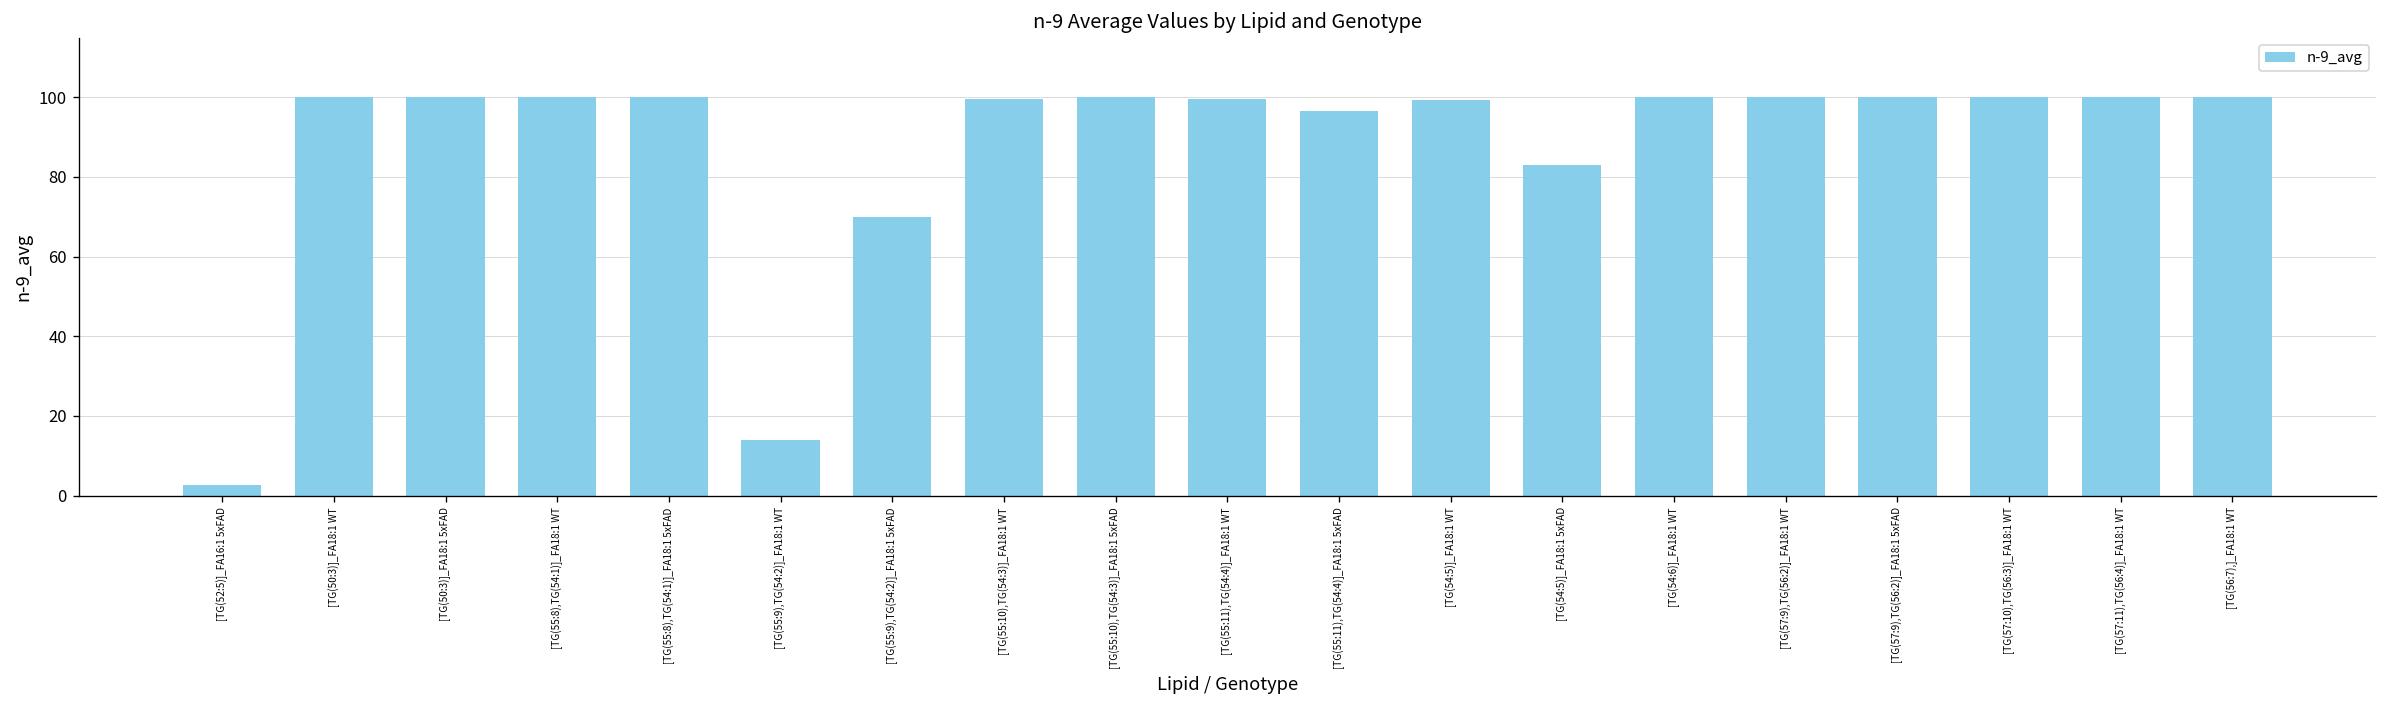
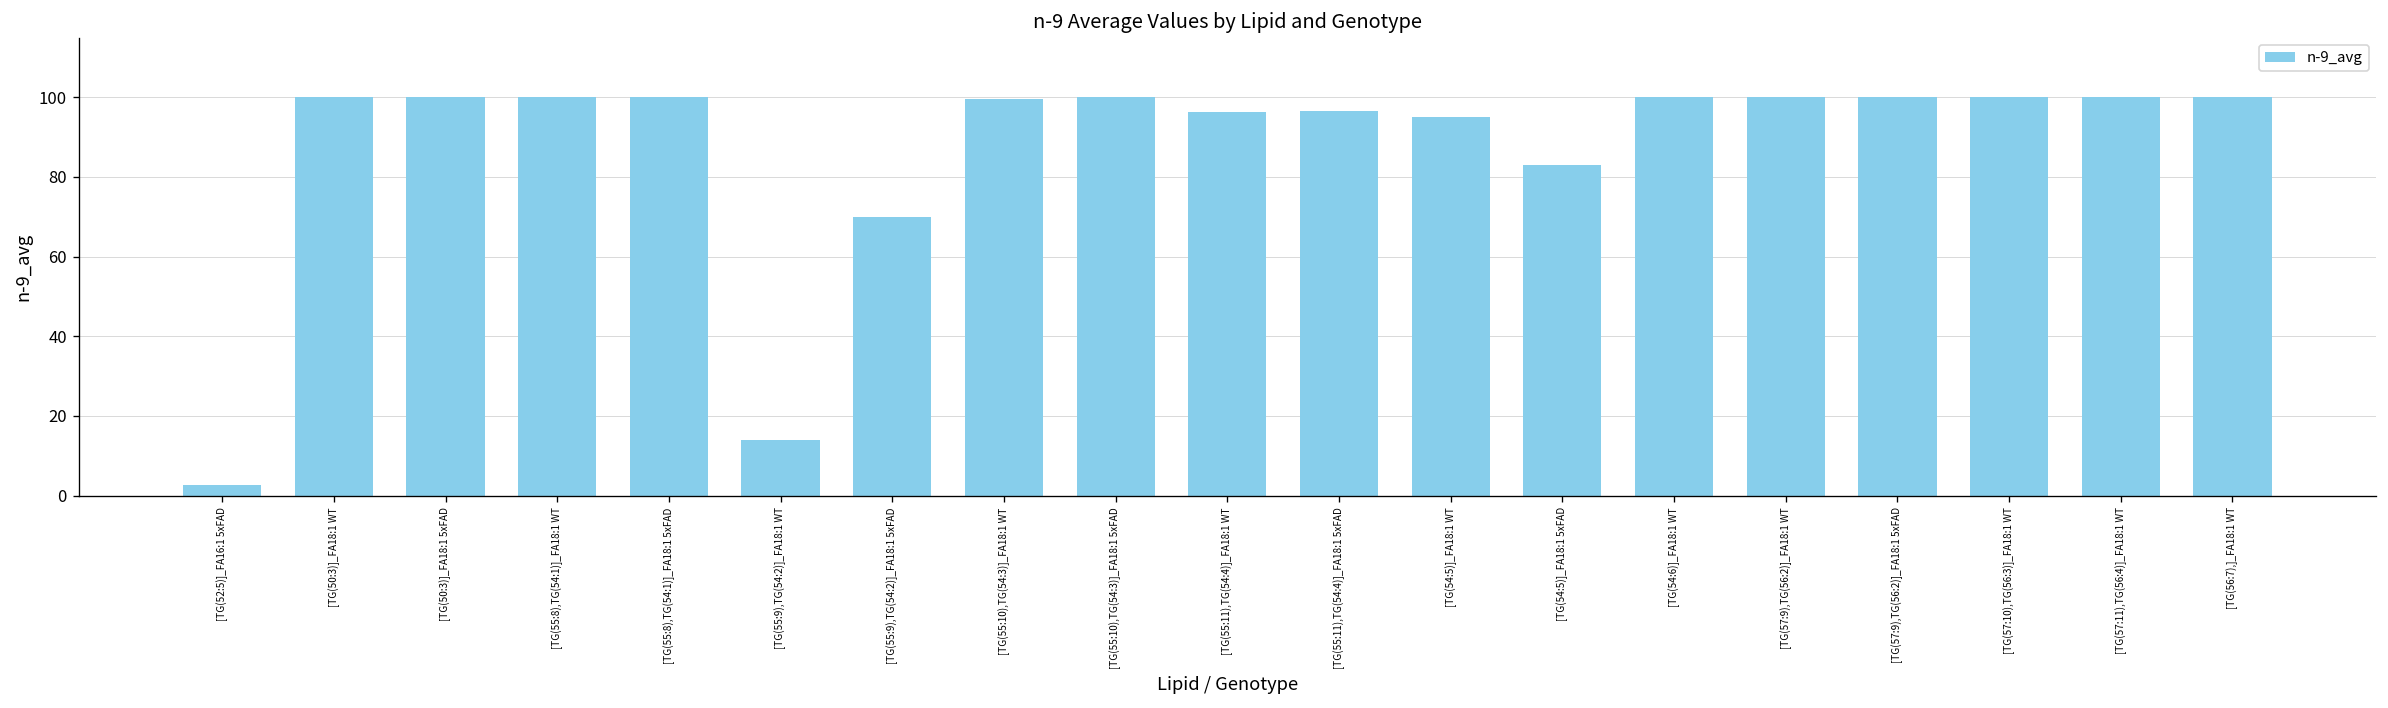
[TG(55:11),TG(54:4)]_FA18:1 WT: 100 -> 96
[TG(54:5)]_FA18:1 WT: 99 -> 95
